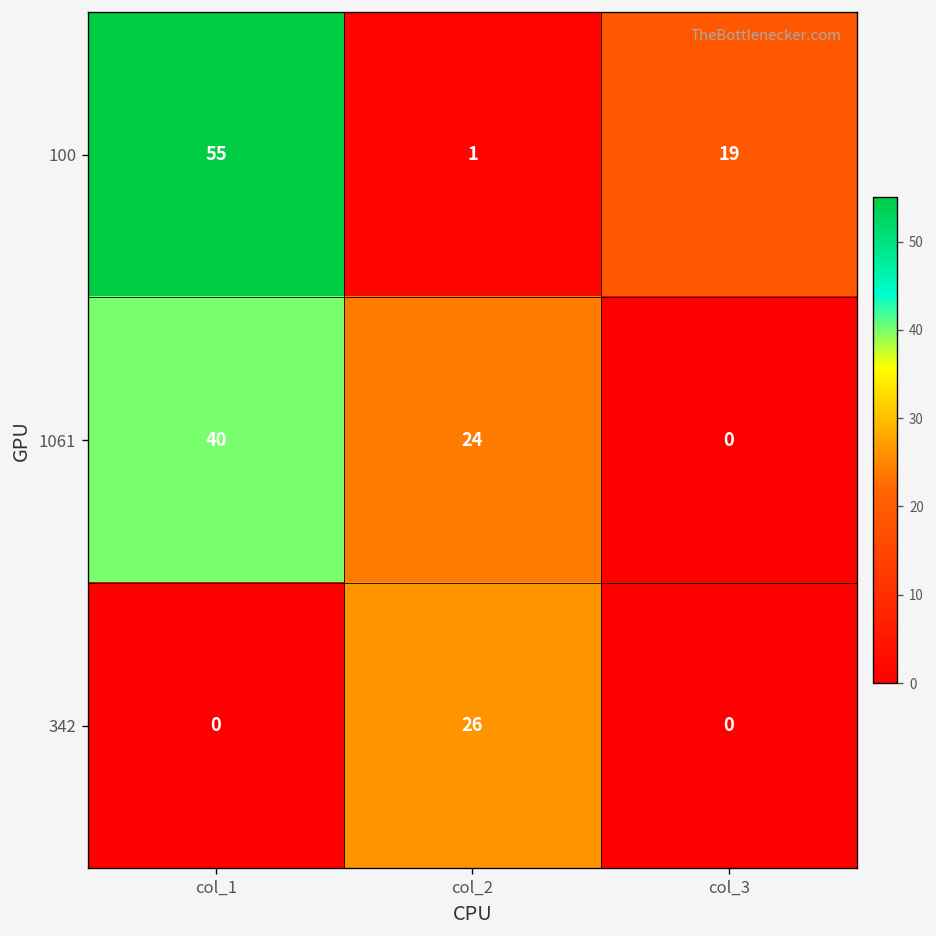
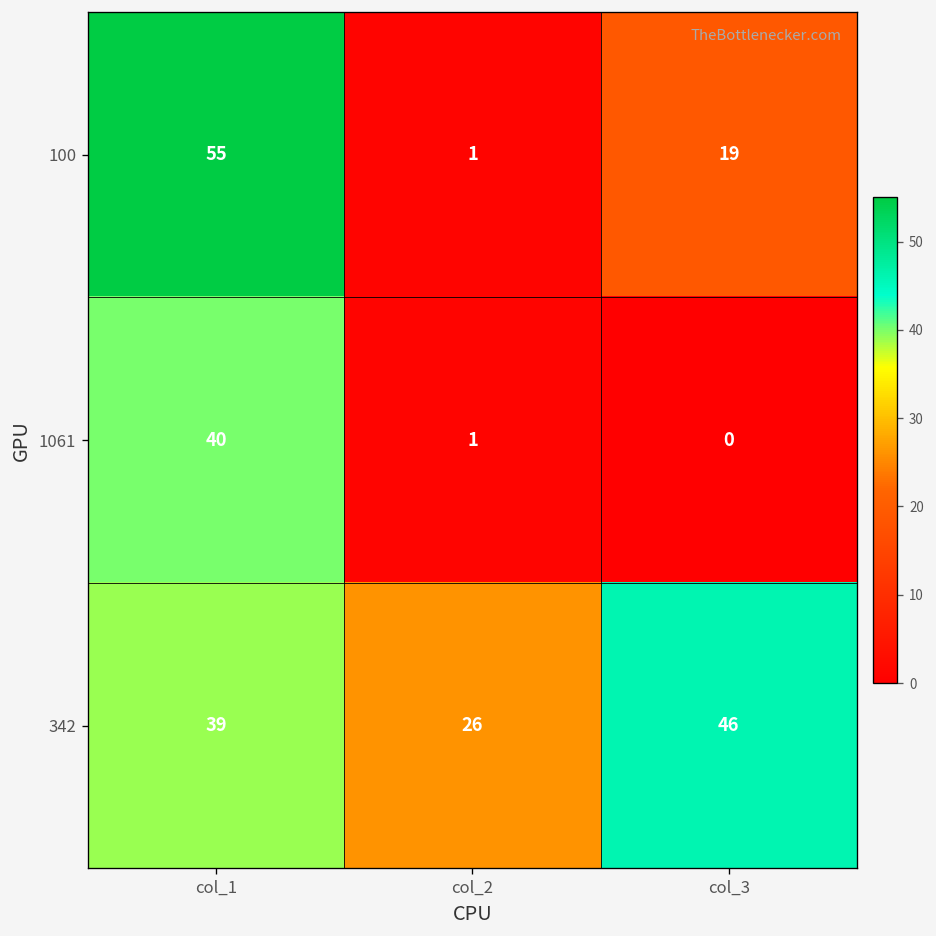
1061, col_2: 24 -> 1
342, col_1: 0 -> 39
342, col_3: 0 -> 46
